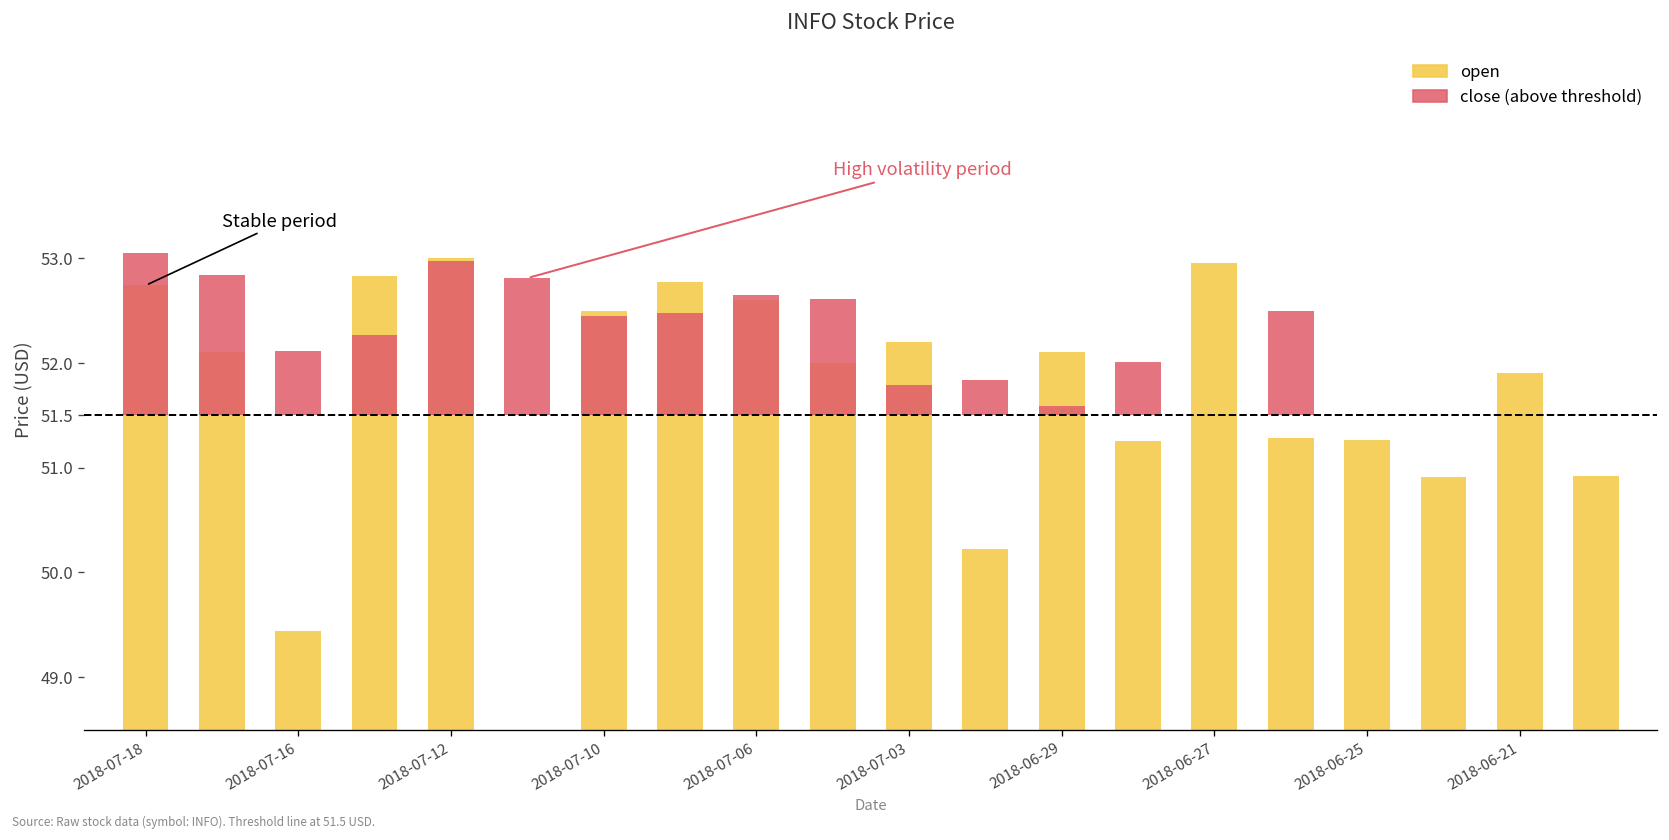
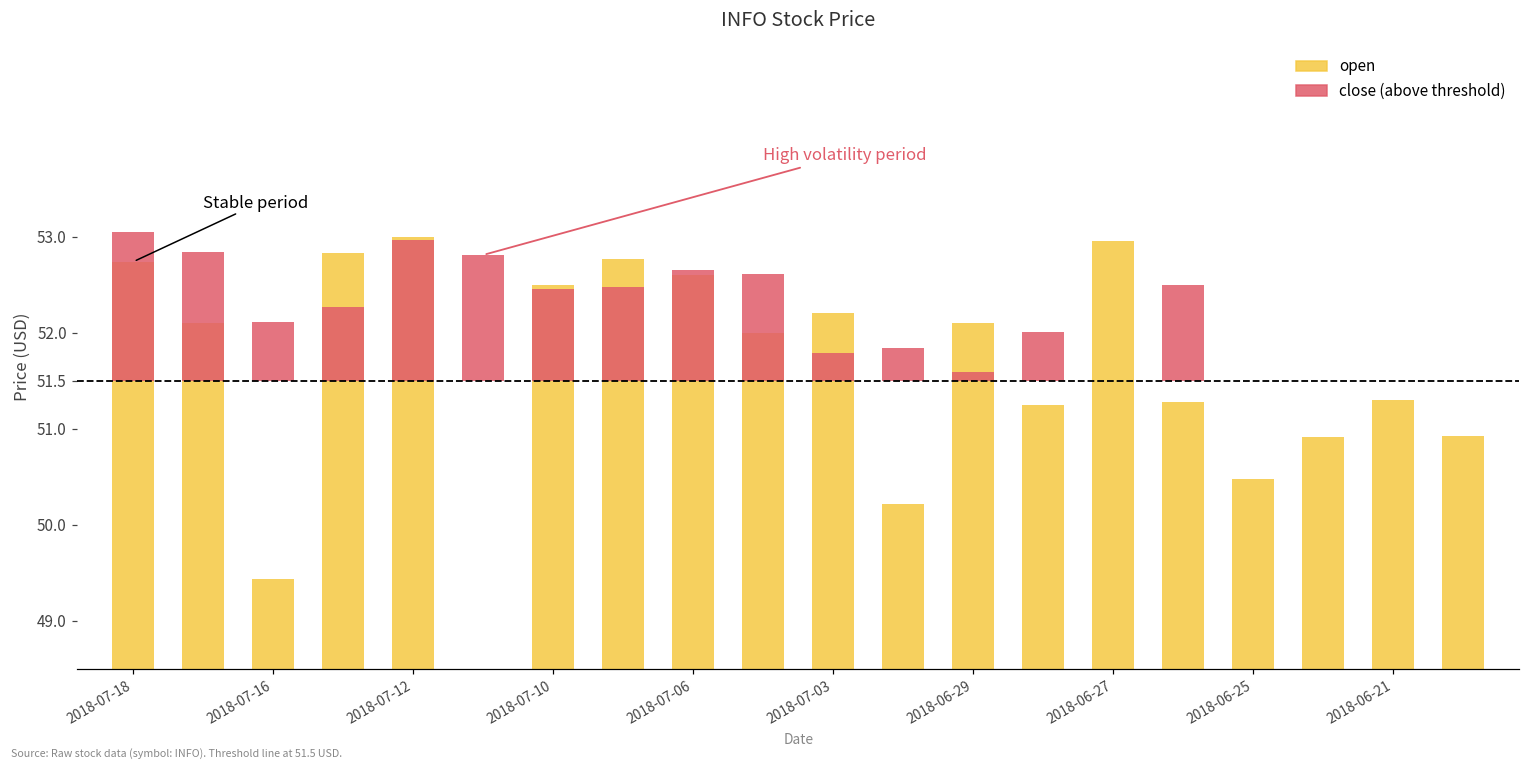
open, 2018-06-25: 51.3 -> 50.5
open, 2018-06-21: 51.9 -> 51.3
